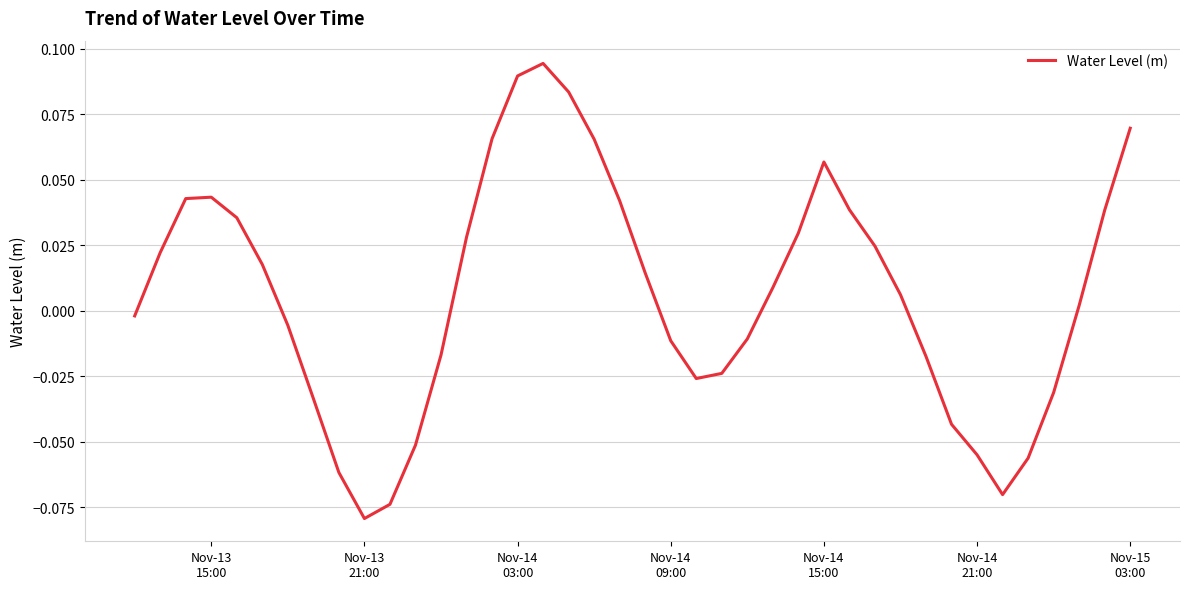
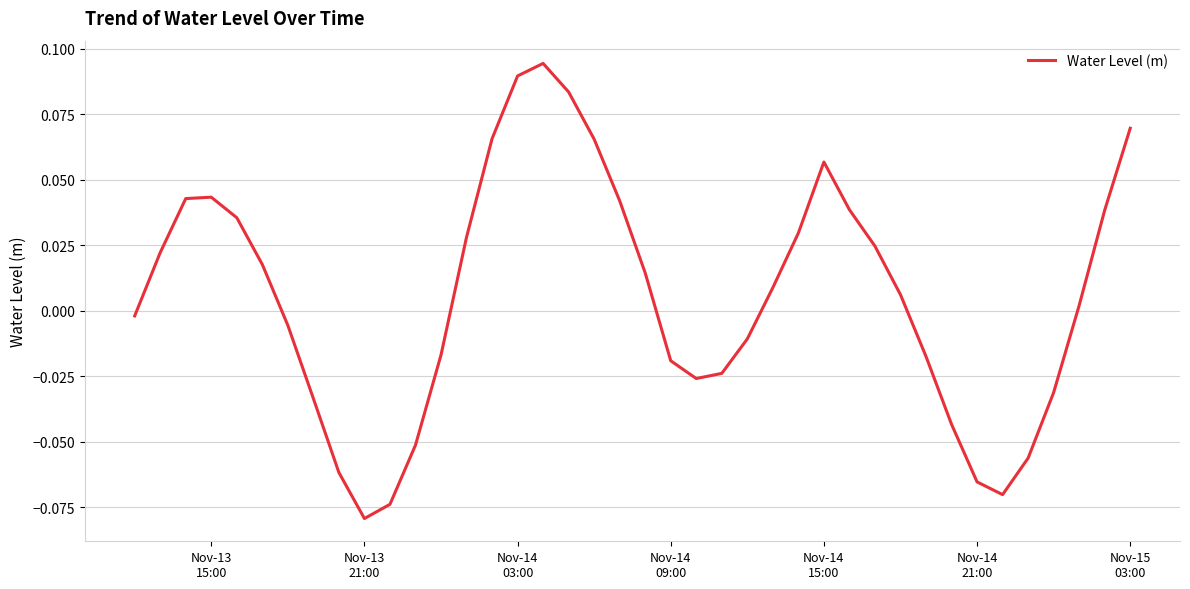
Nov-14 09:00: -0.011 -> -0.019
Nov-14 21:00: -0.055 -> -0.065
